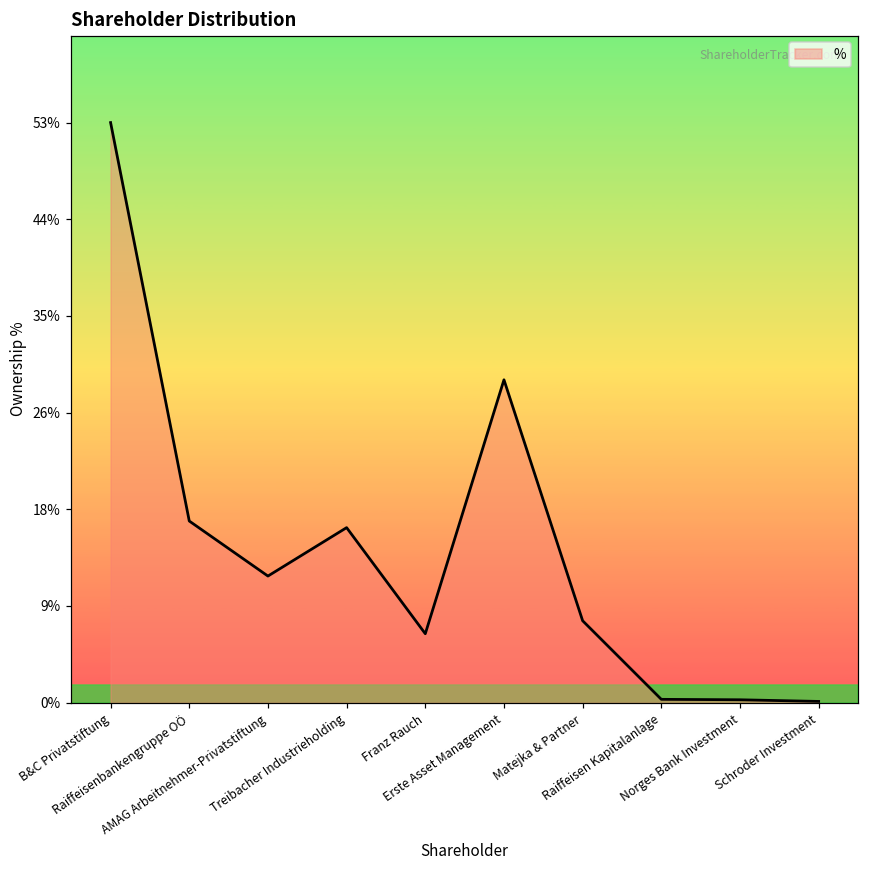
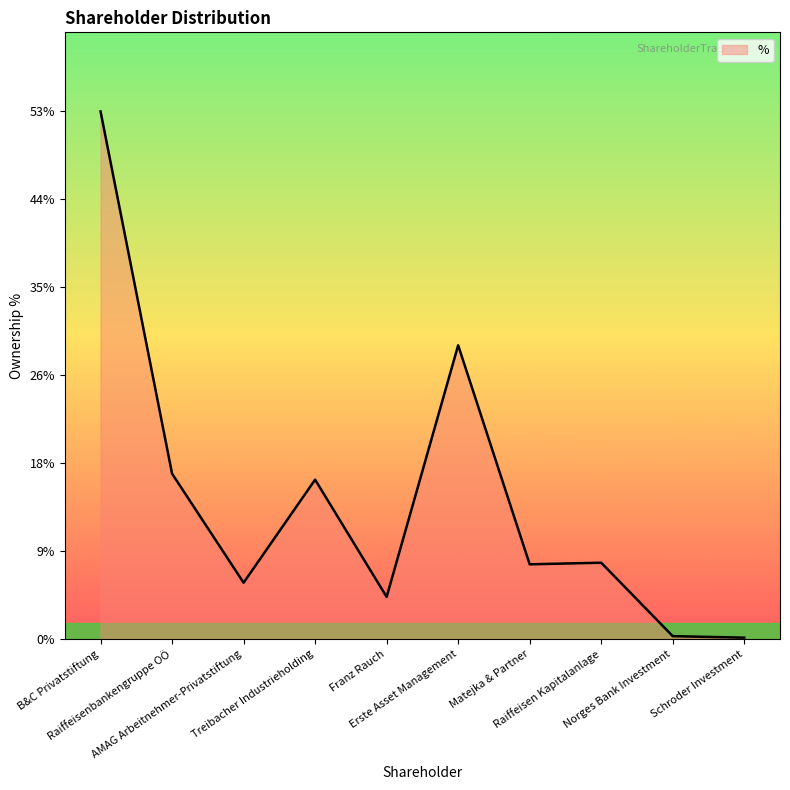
%, AMAG Arbeitnehmer-Privatstiftung: 11.5% -> 5.6%
%, Franz Rauch: 6.3% -> 4.2%
%, Raiffeisen Kapitalanlage: 0.3% -> 7.6%
